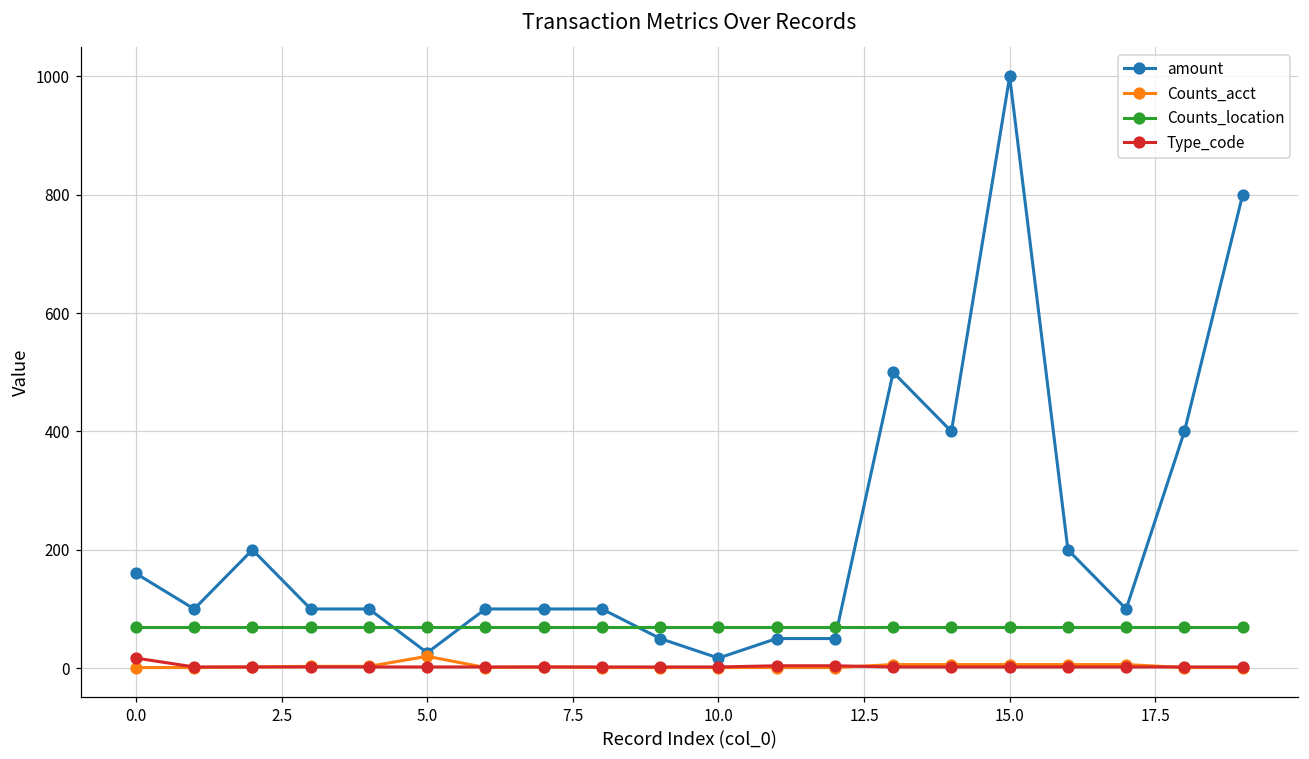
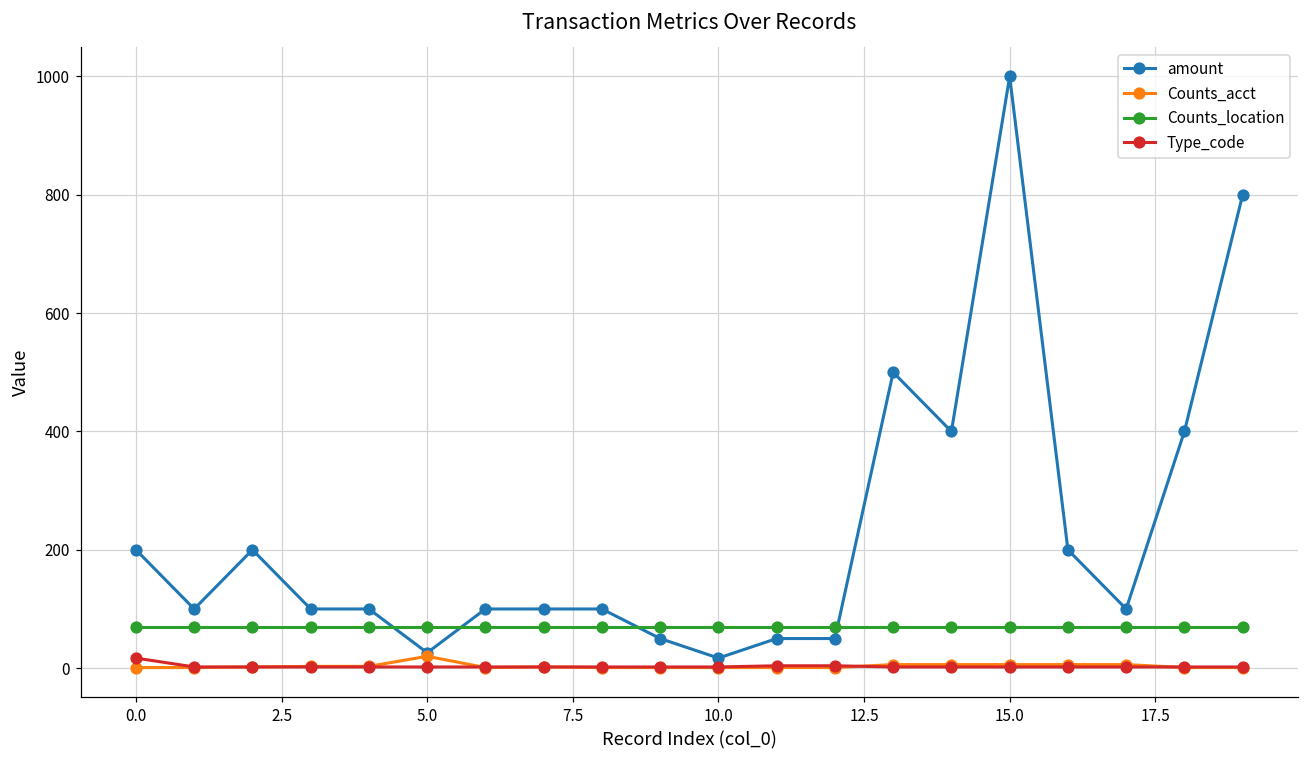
amount, 0.0: 160 -> 200
